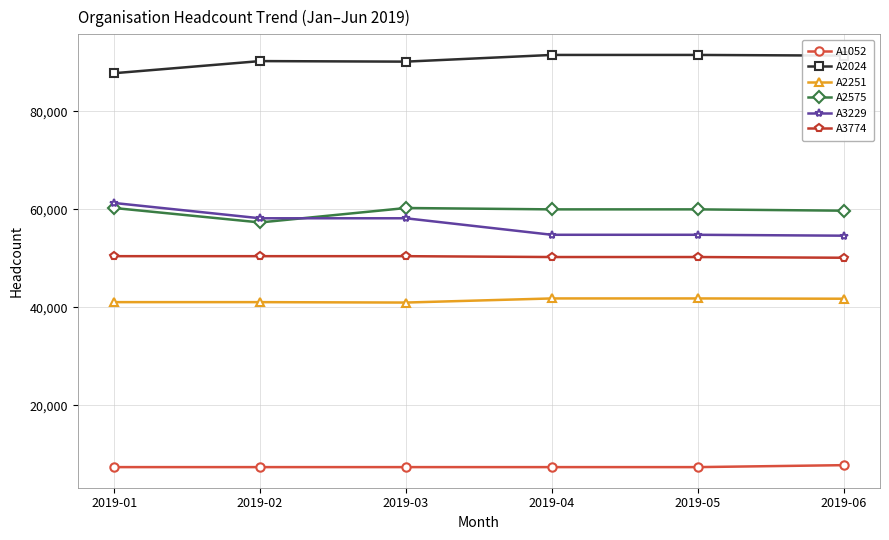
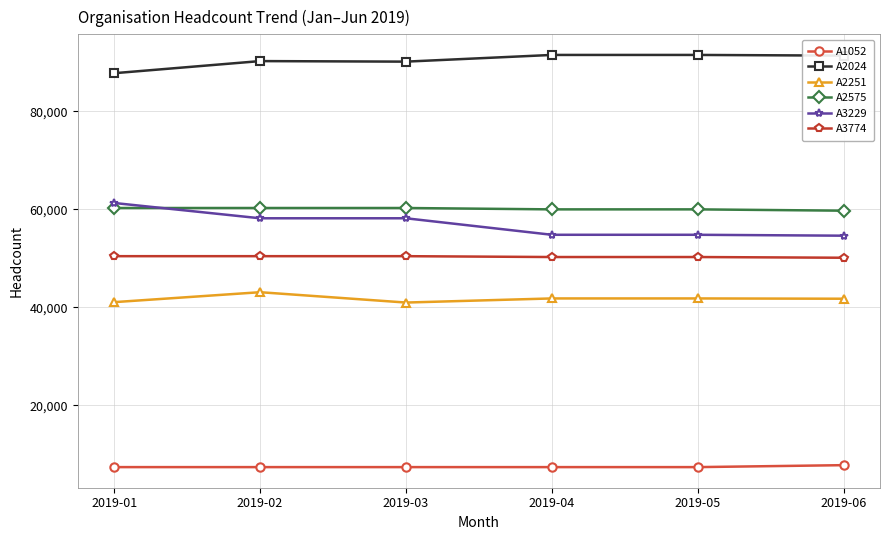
A2251, 2019-02: 41,000 -> 43,000
A2575, 2019-02: 57,000 -> 60,000
